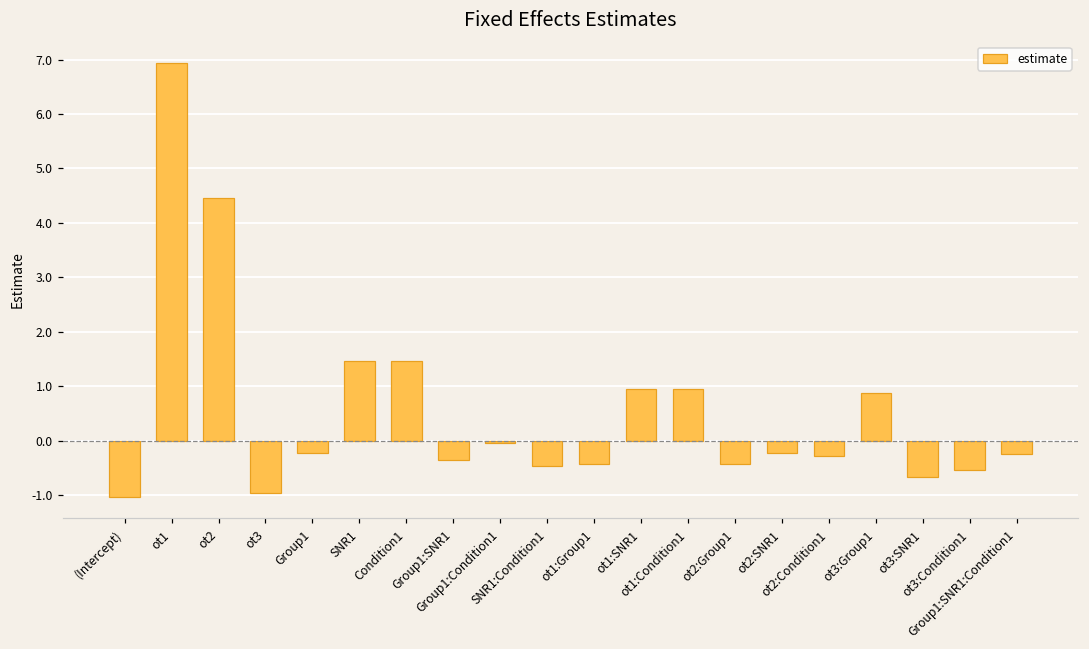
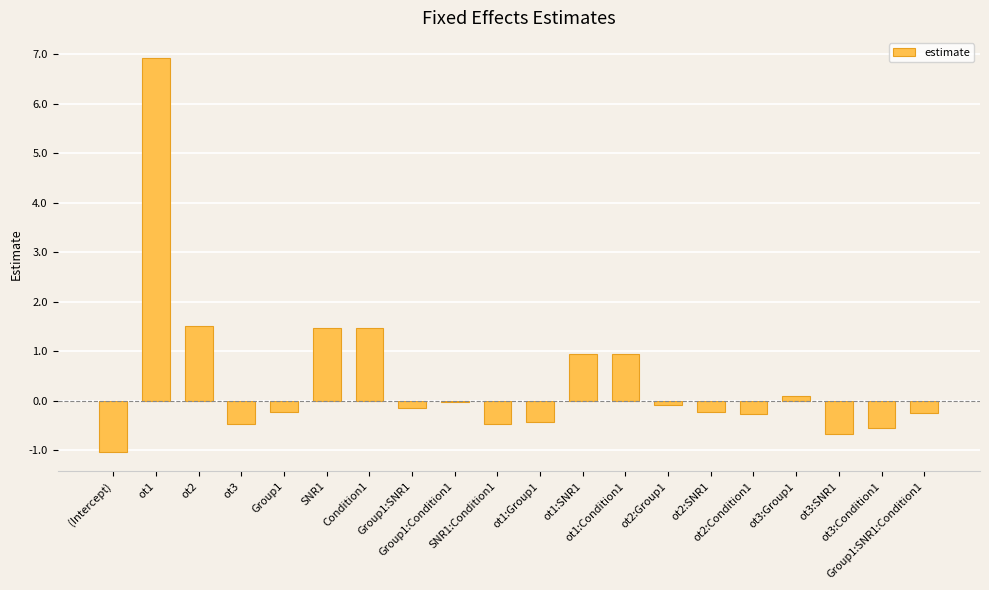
ot2: 4.5 -> 1.5
ot3: -1.0 -> -0.5
Group1:SNR1: -0.4 -> -0.2
ot2:Group1: -0.4 -> -0.1
ot3:Group1: 0.9 -> 0.1
